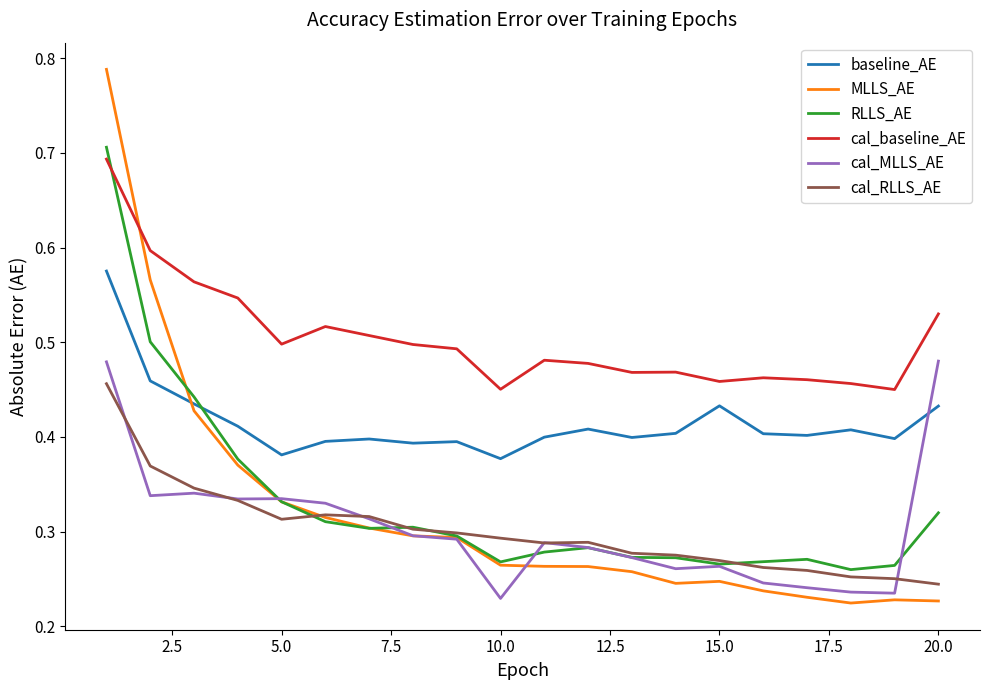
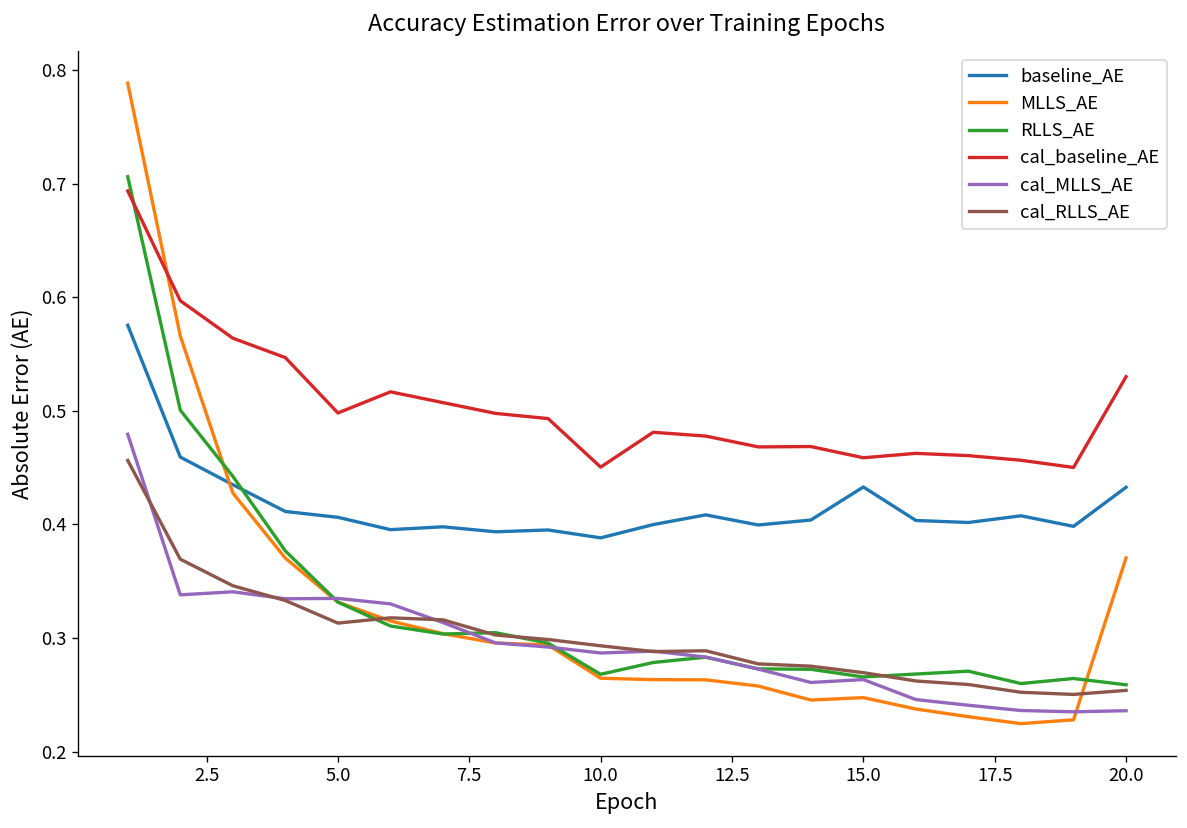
baseline_AE, 5.0: 0.38 -> 0.41
baseline_AE, 10.0: 0.38 -> 0.39
cal_MLLS_AE, 10.0: 0.23 -> 0.29
MLLS_AE, 20.0: 0.23 -> 0.37
RLLS_AE, 20.0: 0.32 -> 0.26
cal_MLLS_AE, 20.0: 0.48 -> 0.24
cal_RLLS_AE, 20.0: 0.24 -> 0.25
